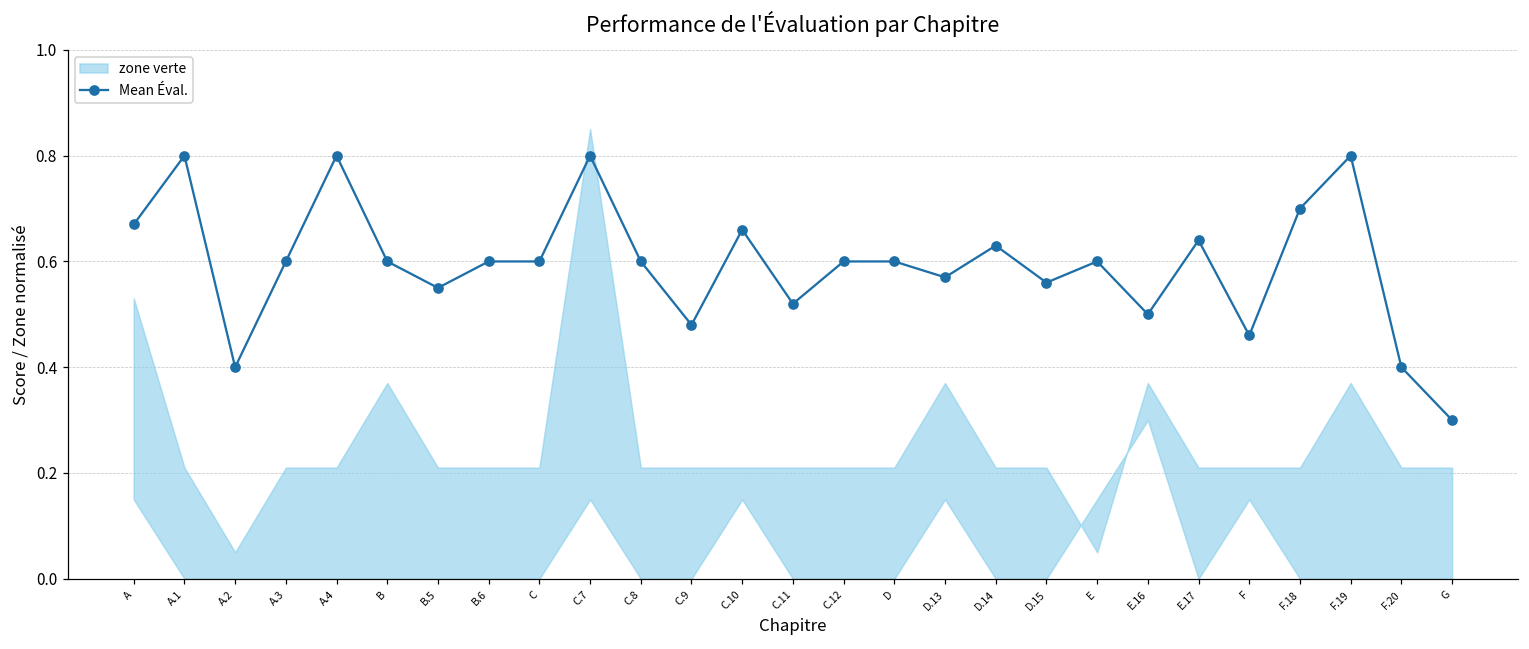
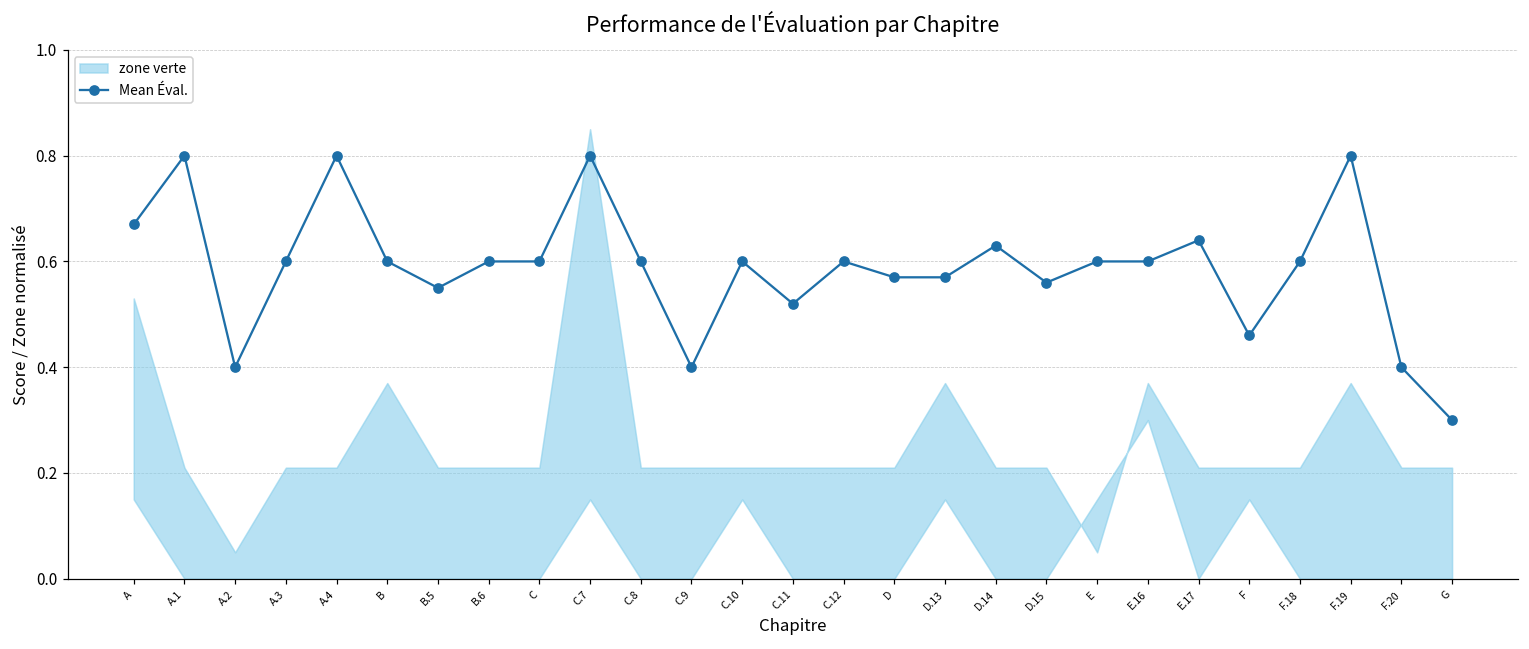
Mean Éval., C.9: 0.48 -> 0.40
Mean Éval., C.10: 0.66 -> 0.60
Mean Éval., D: 0.60 -> 0.57
Mean Éval., E.16: 0.50 -> 0.60
Mean Éval., F.18: 0.70 -> 0.60
